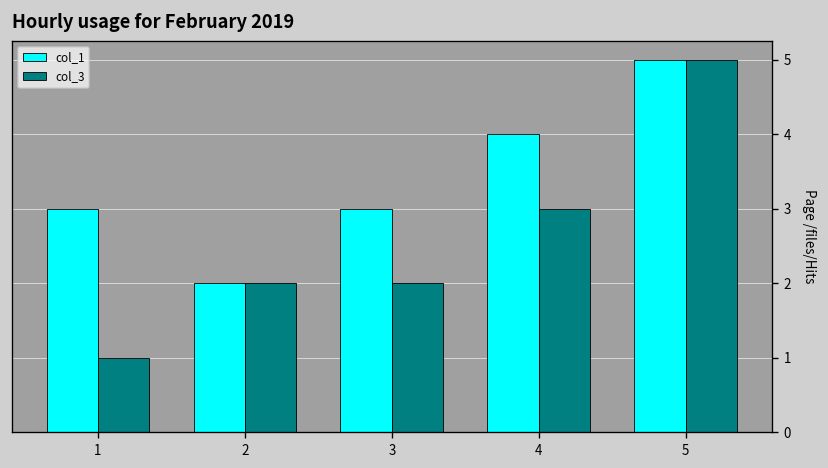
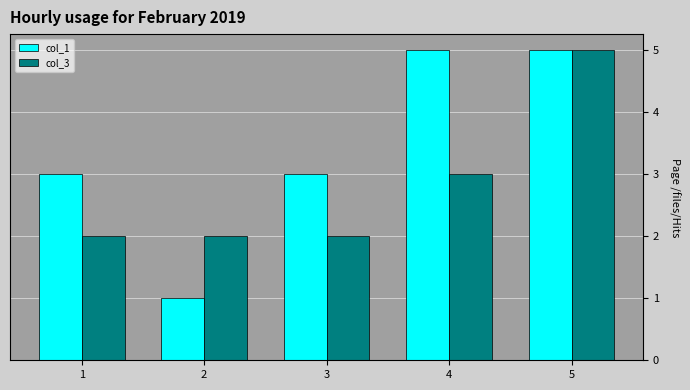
col_3, 1: 1 -> 2
col_1, 2: 2 -> 1
col_1, 4: 4 -> 5
